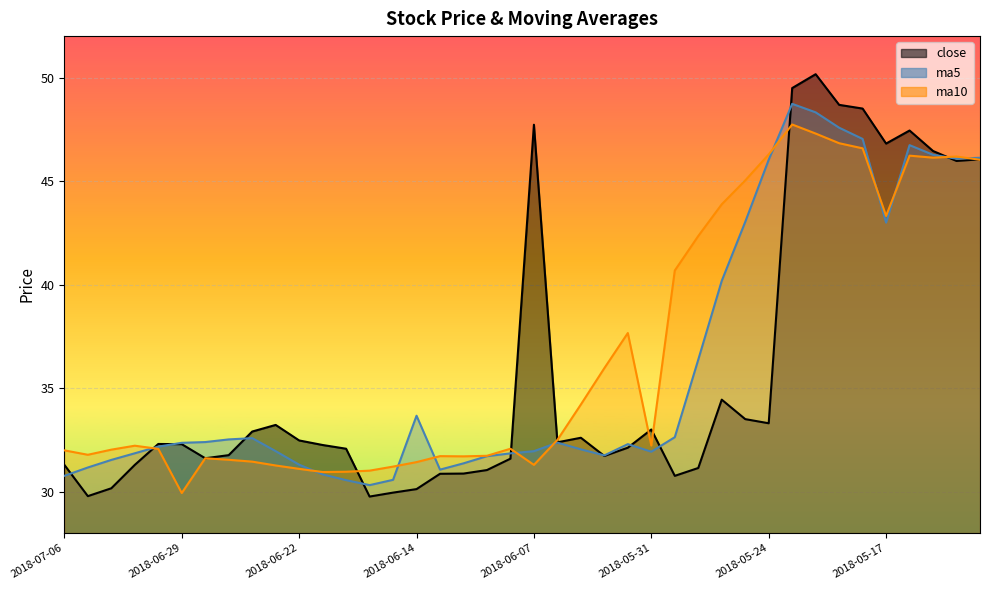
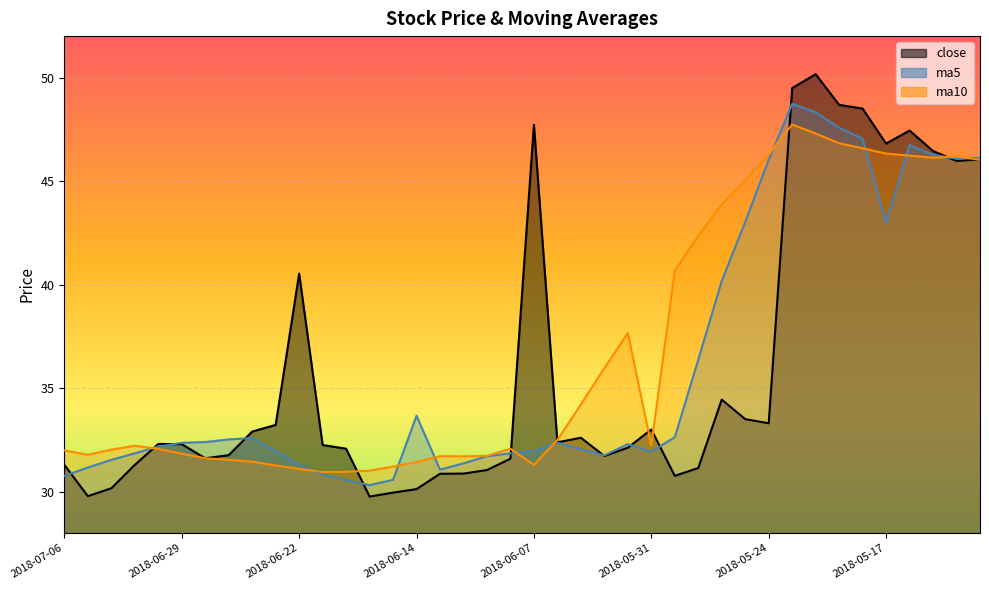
ma10, 2018-06-29: 29.9 -> 31.8
close, 2018-06-22: 32.5 -> 40.5
ma10, 2018-05-17: 43.3 -> 46.3
